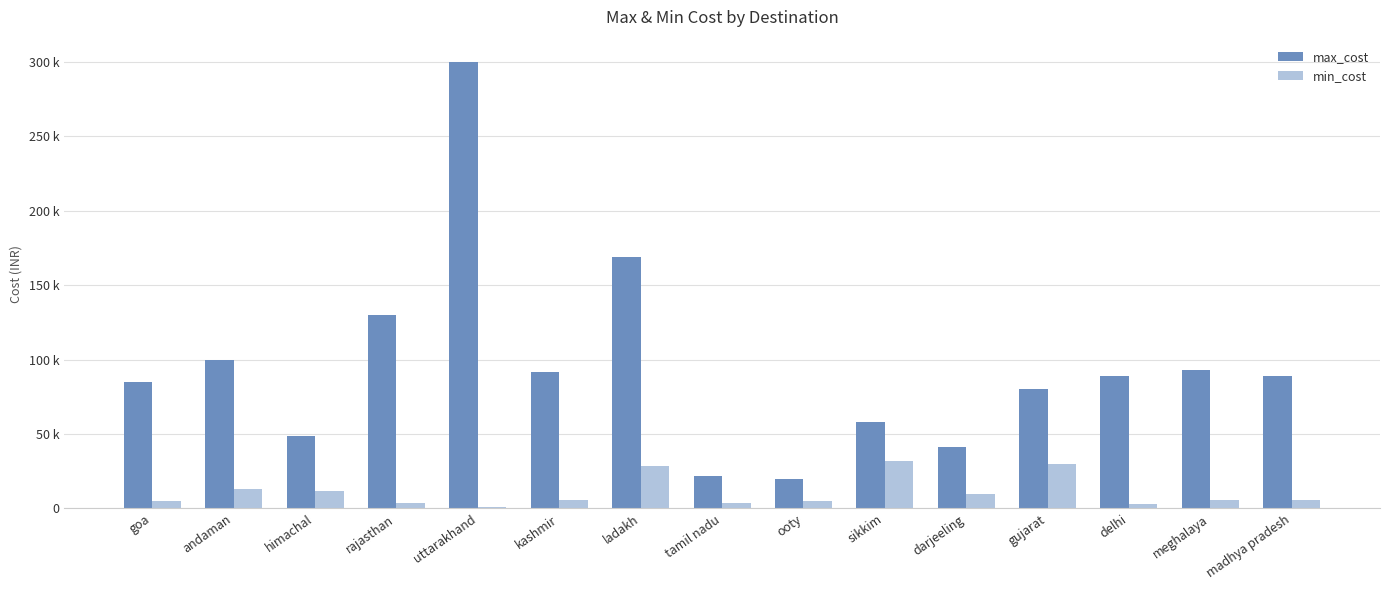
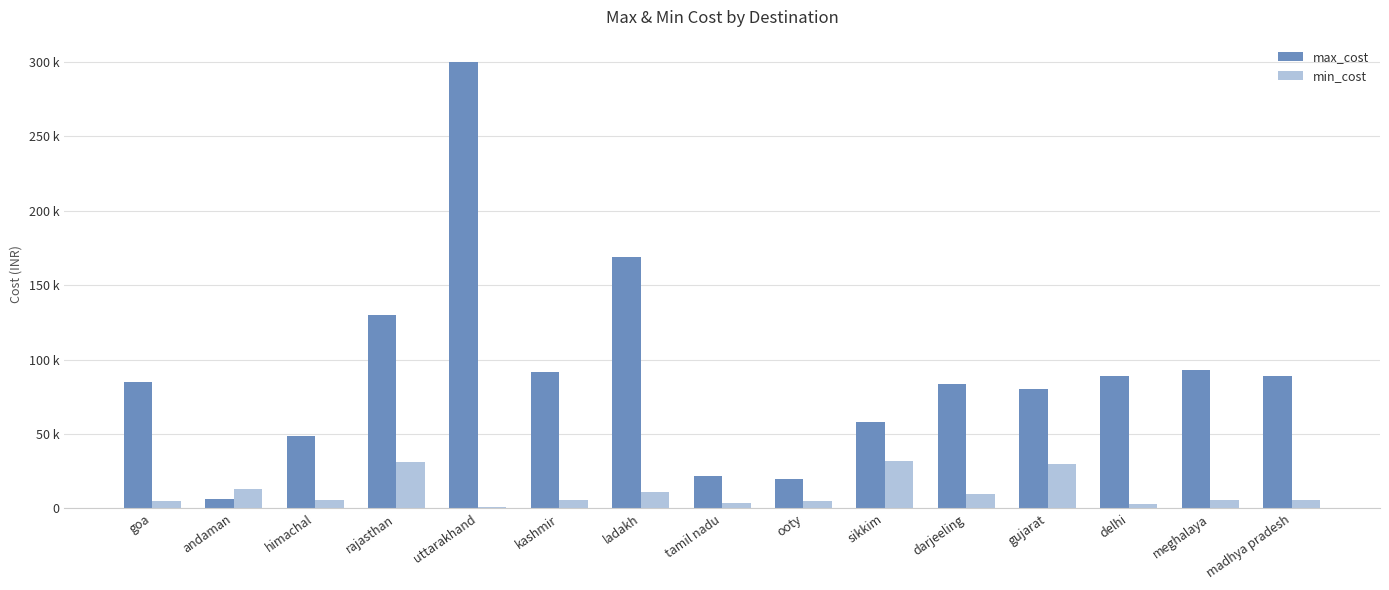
max_cost, andaman: 100000 -> 7000
min_cost, himachal: 12000 -> 6000
min_cost, rajasthan: 4000 -> 31000
min_cost, ladakh: 29000 -> 11000
max_cost, darjeeling: 41000 -> 84000
